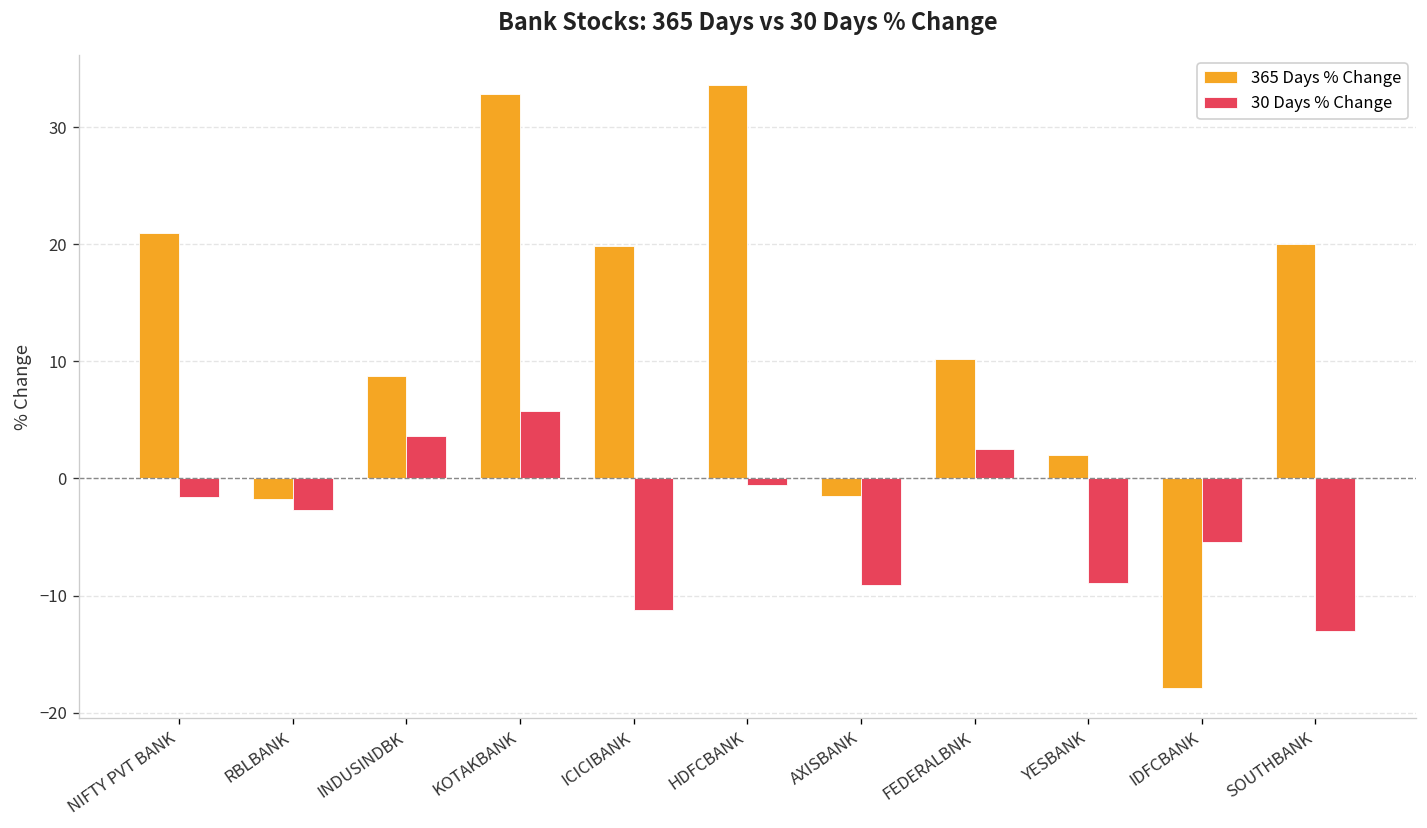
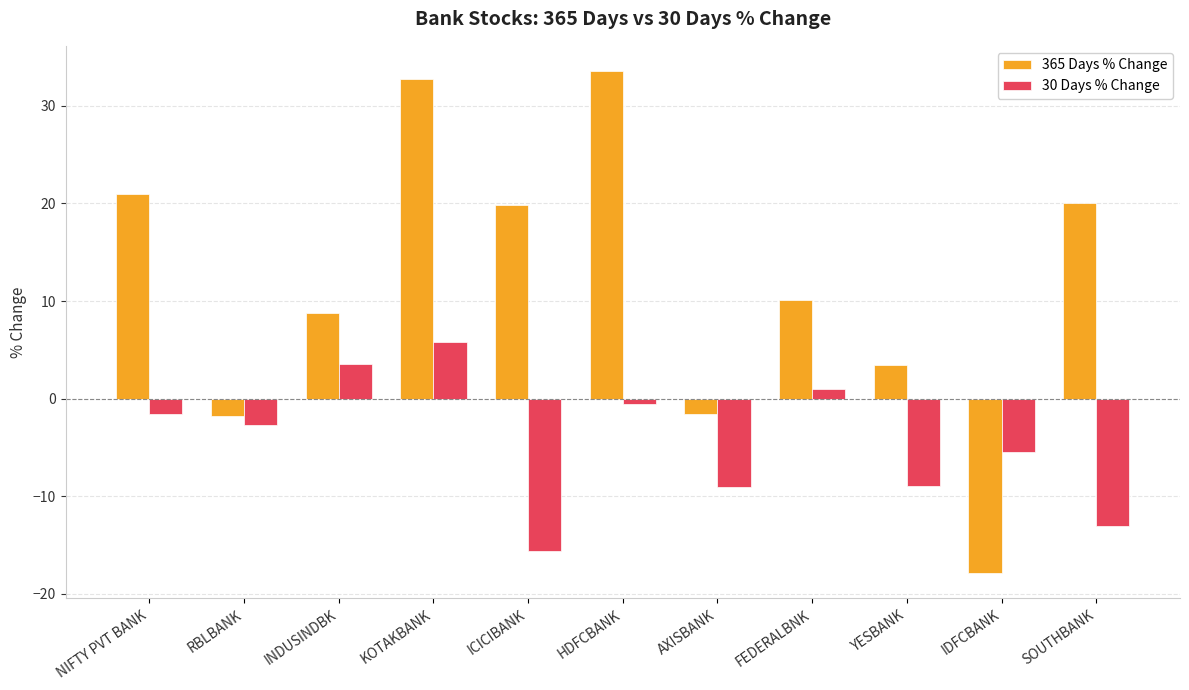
30 Days % Change, ICICIBANK: -11 -> -16
30 Days % Change, FEDERALBNK: 3 -> 1
365 Days % Change, YESBANK: 2 -> 3
